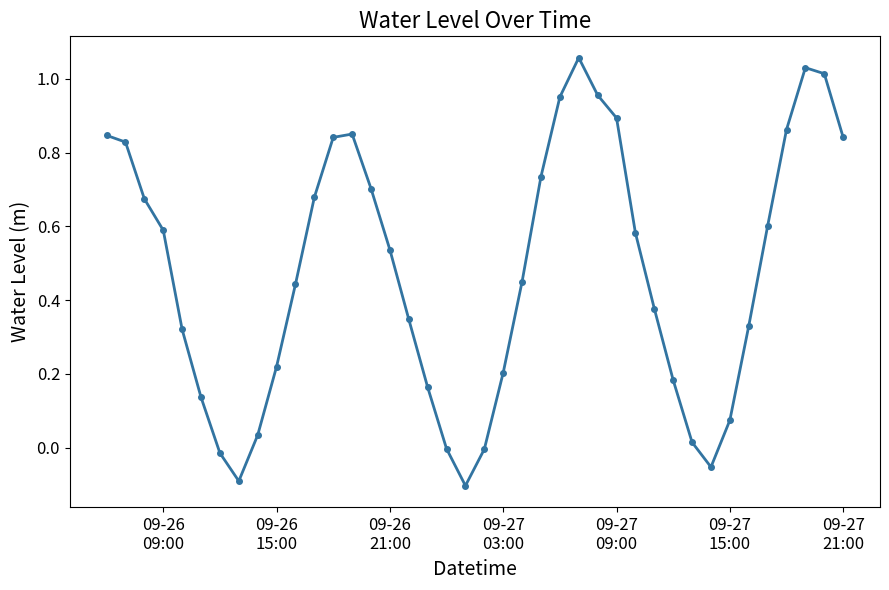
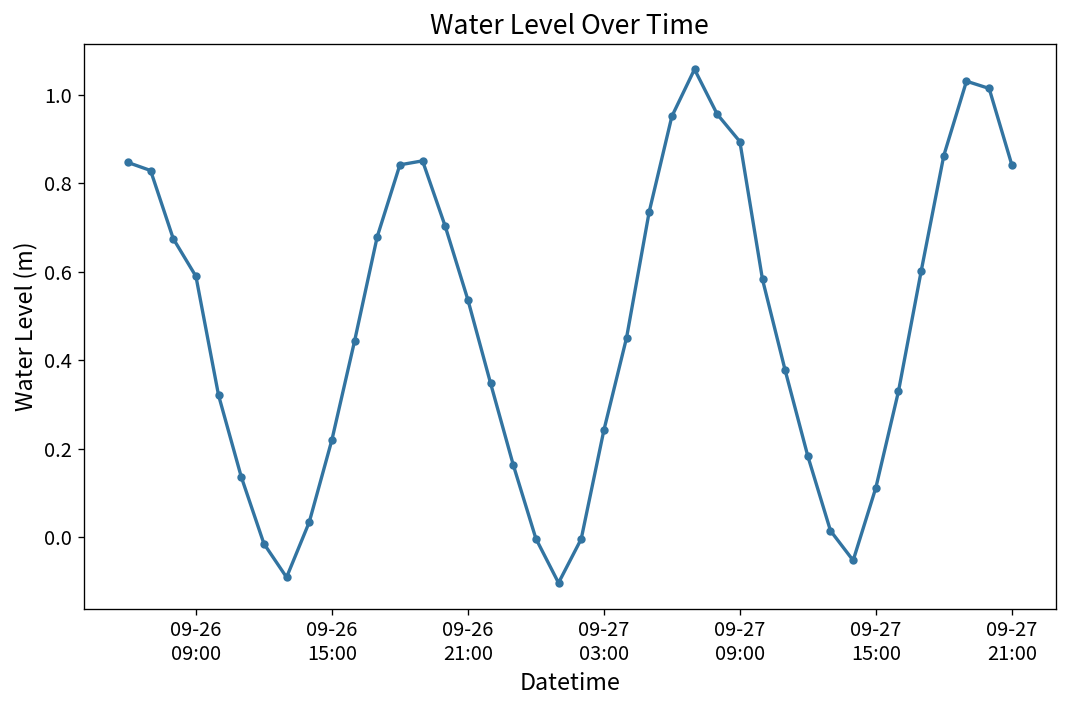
09-27 03:00: 0.20 -> 0.24
09-27 15:00: 0.07 -> 0.11
